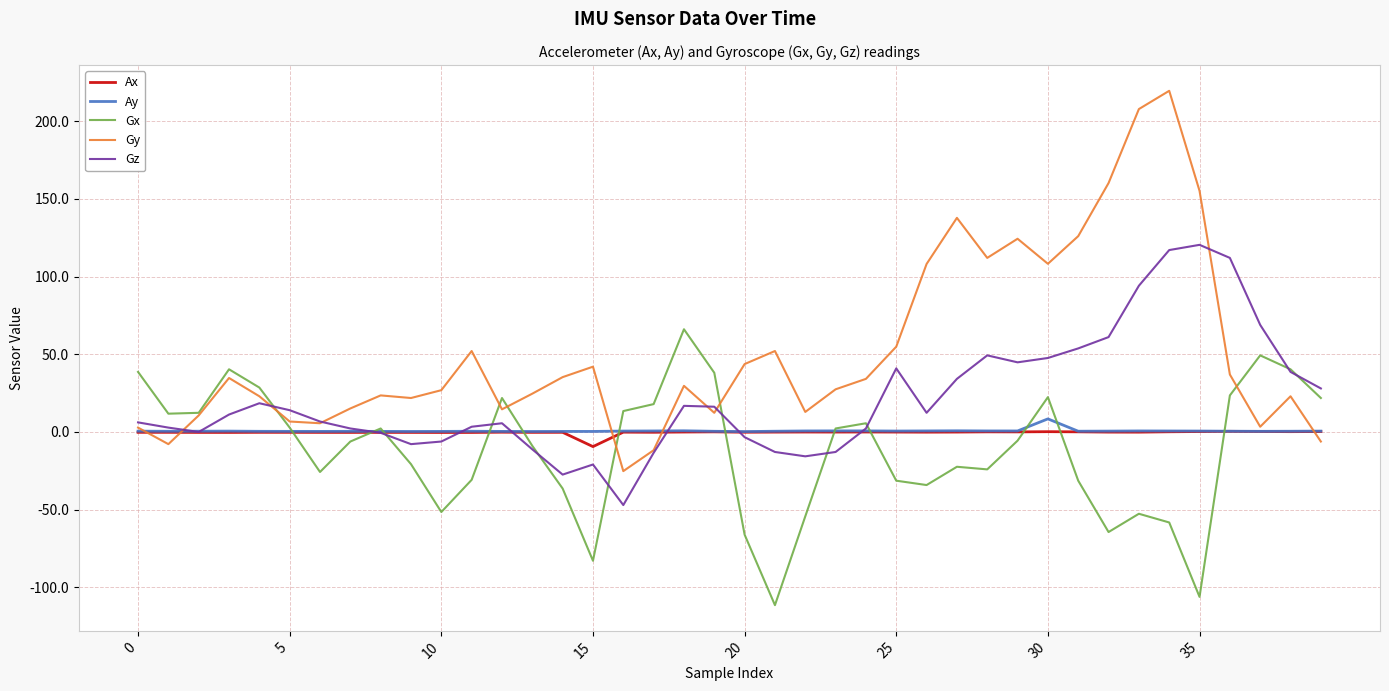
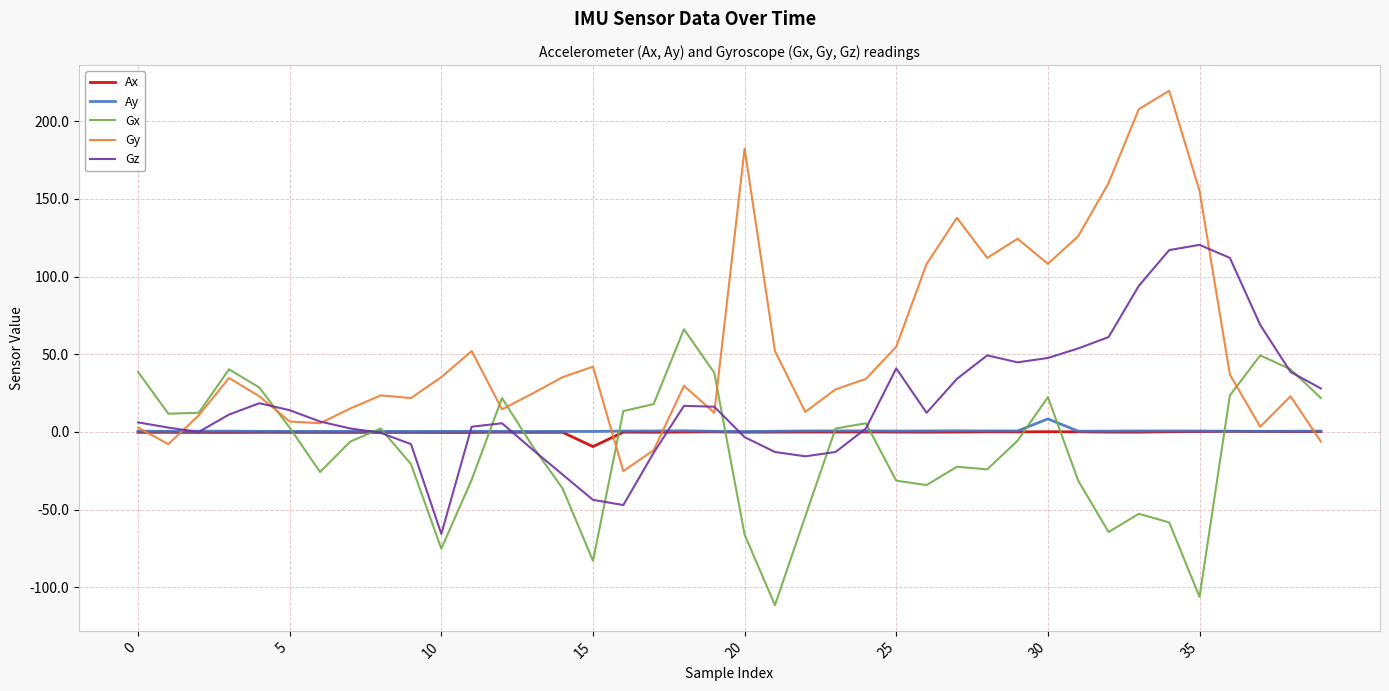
Gx, 10: -52 -> -75
Gy, 10: 27 -> 35
Gz, 10: -6 -> -66
Gz, 15: -21 -> -44
Gy, 20: 44 -> 182
